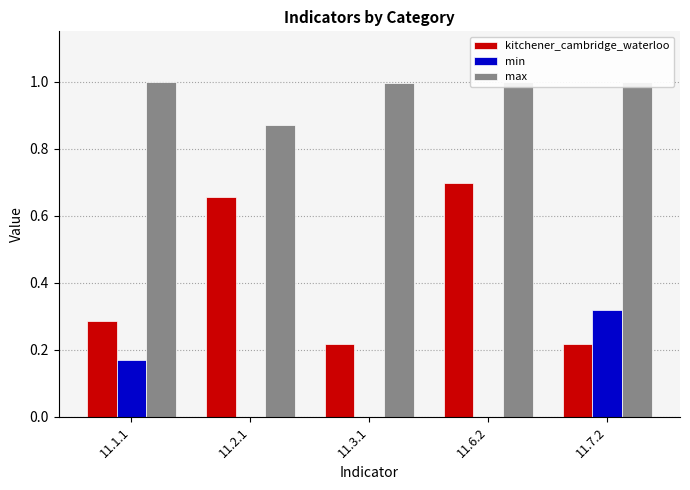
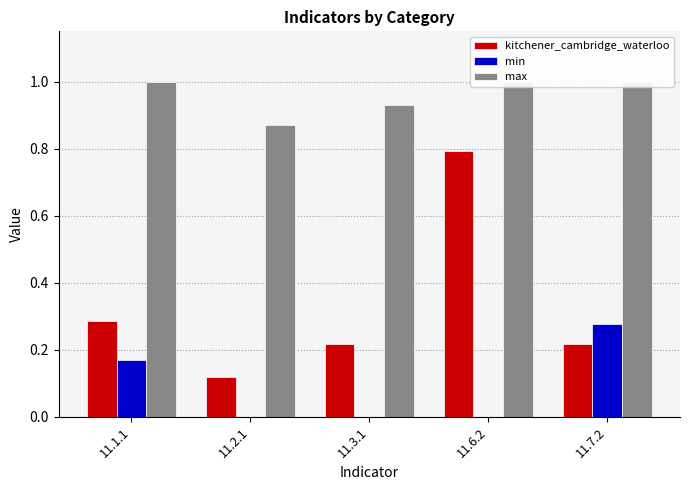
kitchener_cambridge_waterloo, 11.2.1: 0.66 -> 0.12
max, 11.3.1: 1.00 -> 0.93
kitchener_cambridge_waterloo, 11.6.2: 0.70 -> 0.79
min, 11.7.2: 0.32 -> 0.28
